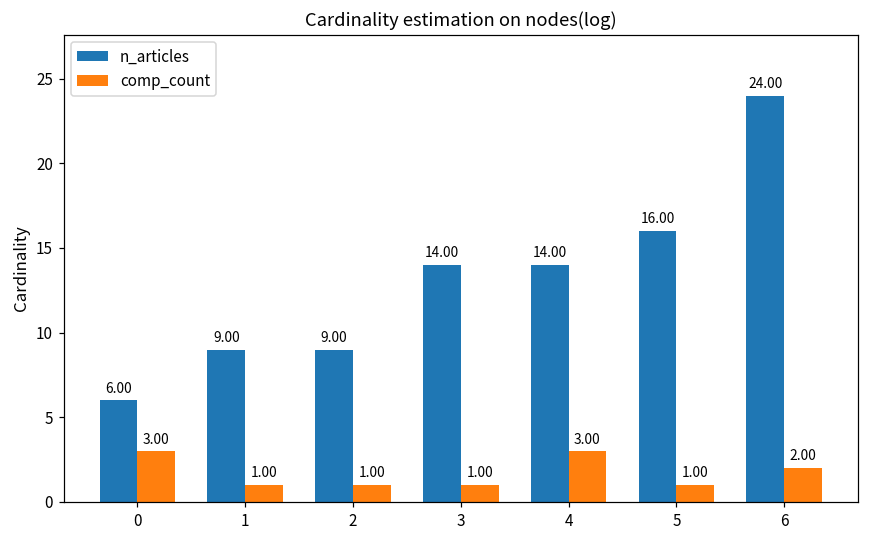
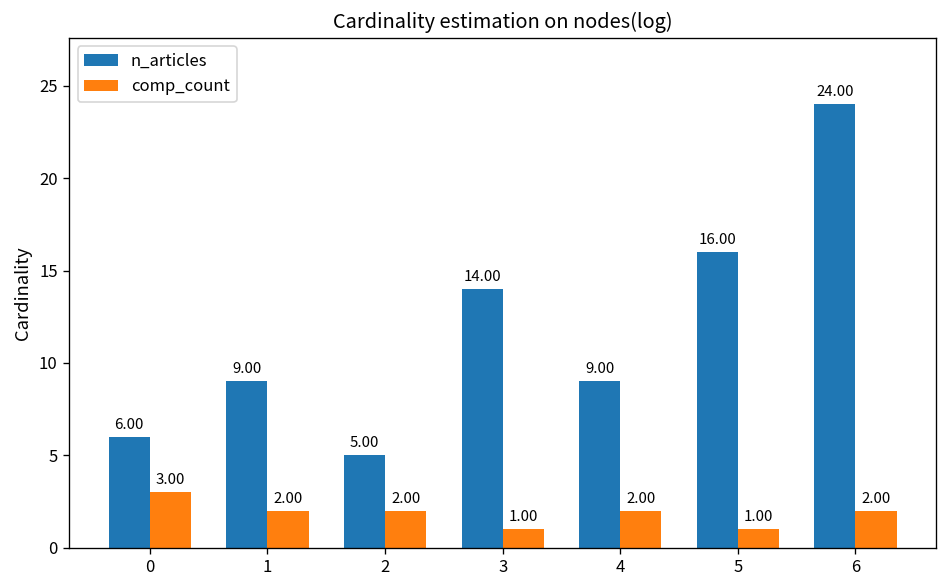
comp_count, 1: 1.00 -> 2.00
n_articles, 2: 9.00 -> 5.00
comp_count, 2: 1.00 -> 2.00
n_articles, 4: 14.00 -> 9.00
comp_count, 4: 3.00 -> 2.00
